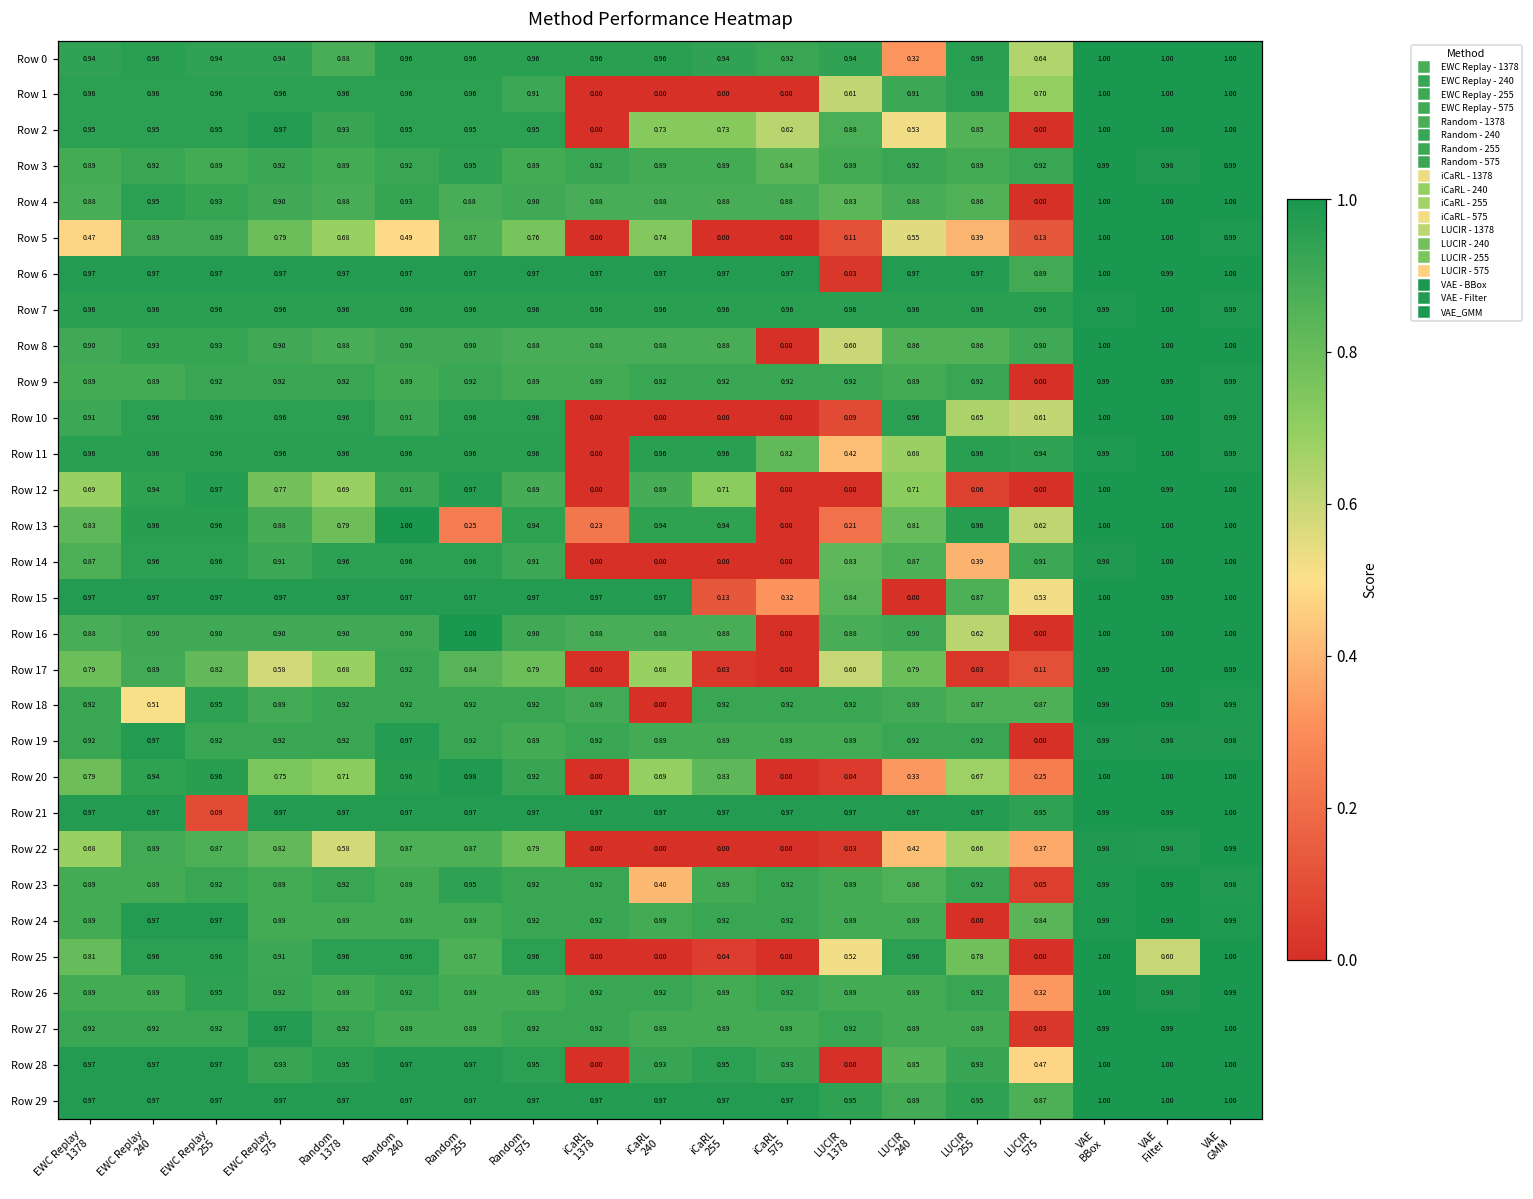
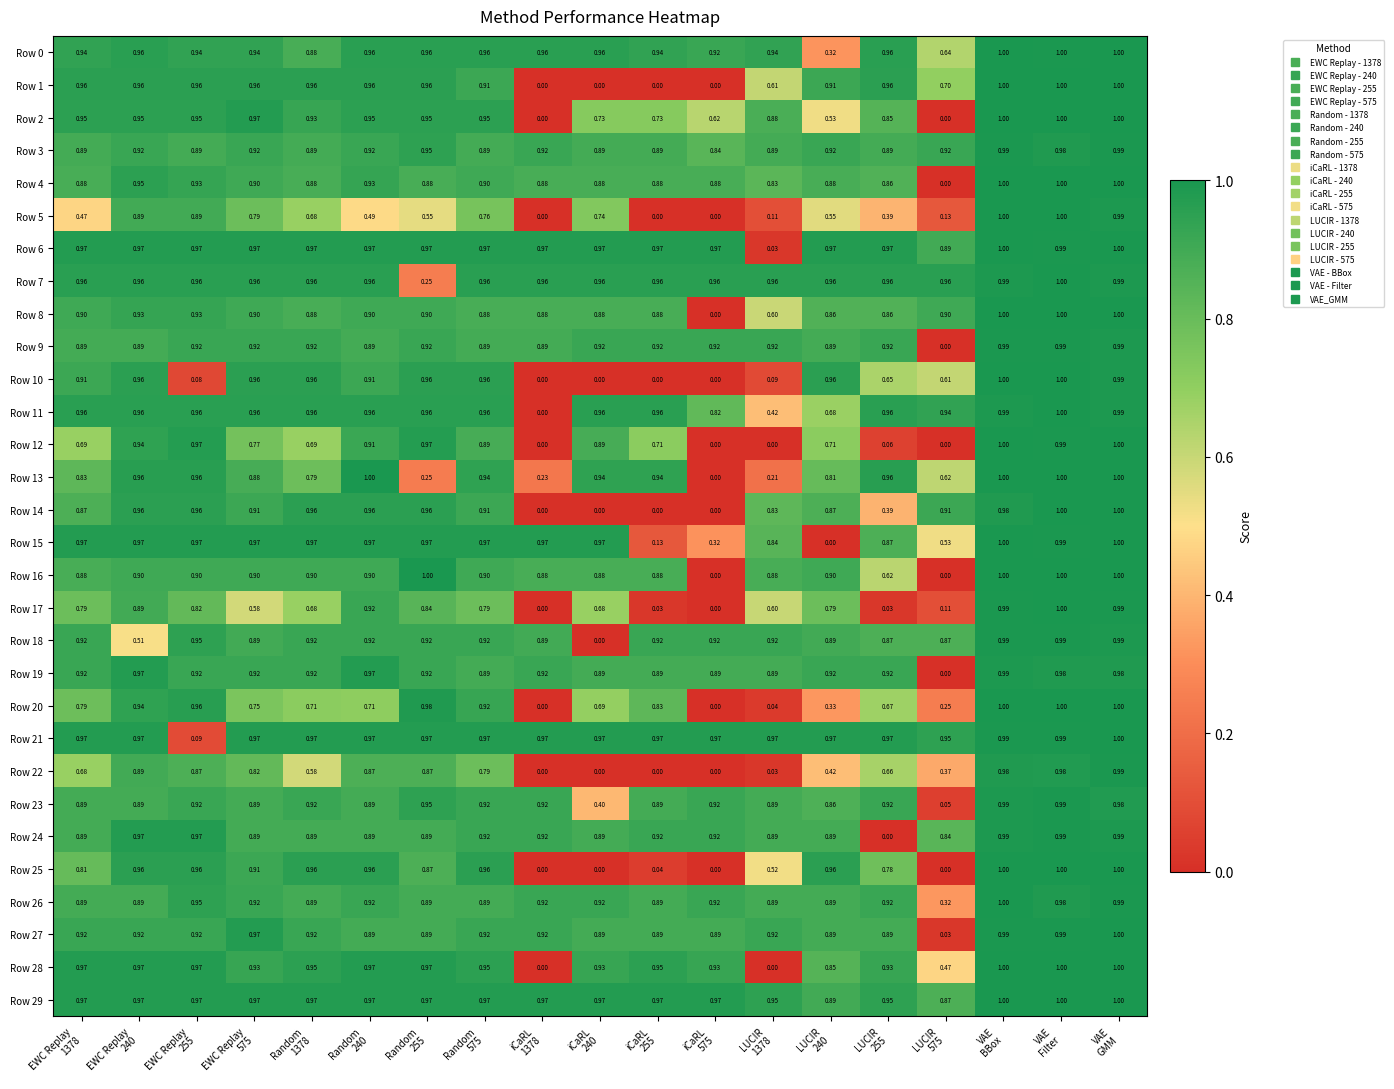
Row 5, Random 255: 0.87 -> 0.55
Row 7, Random 255: 0.96 -> 0.25
Row 10, EWC Replay 255: 0.96 -> 0.08
Row 20, Random 240: 0.96 -> 0.71
Row 25, VAE Filter: 0.60 -> 1.00
